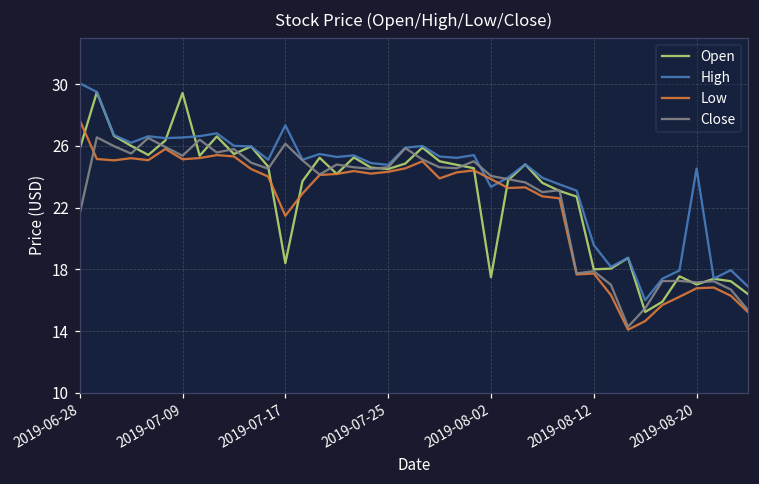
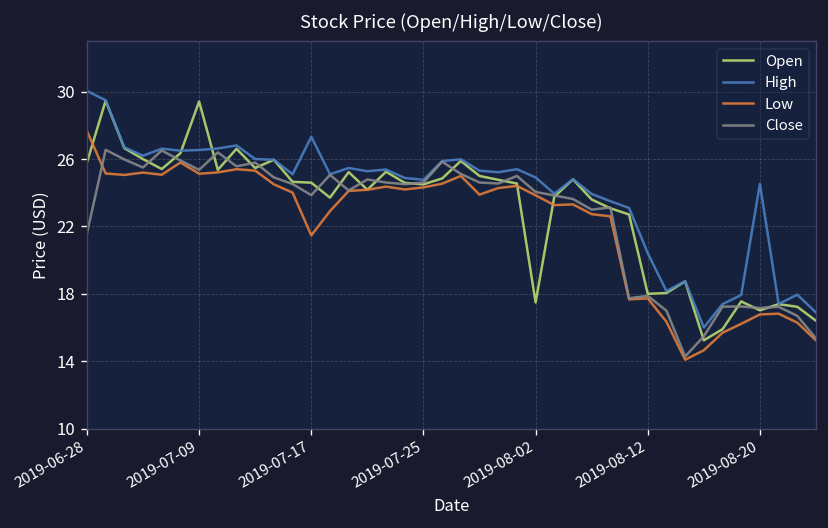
Open, 2019-07-17: 18.4 -> 24.6
Close, 2019-07-17: 26.1 -> 23.9
High, 2019-08-02: 23.3 -> 24.9
High, 2019-08-12: 19.6 -> 20.4
